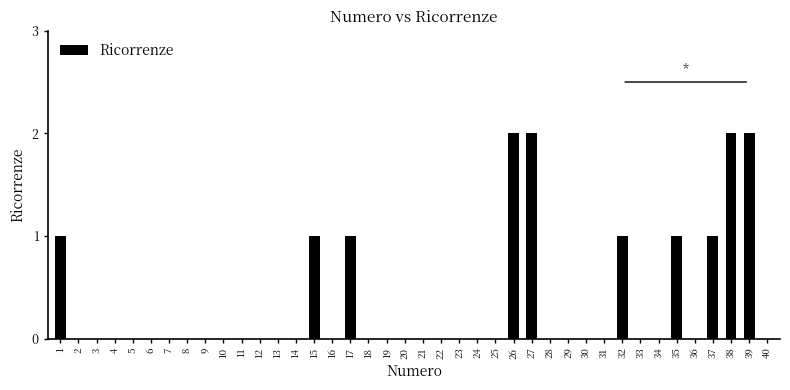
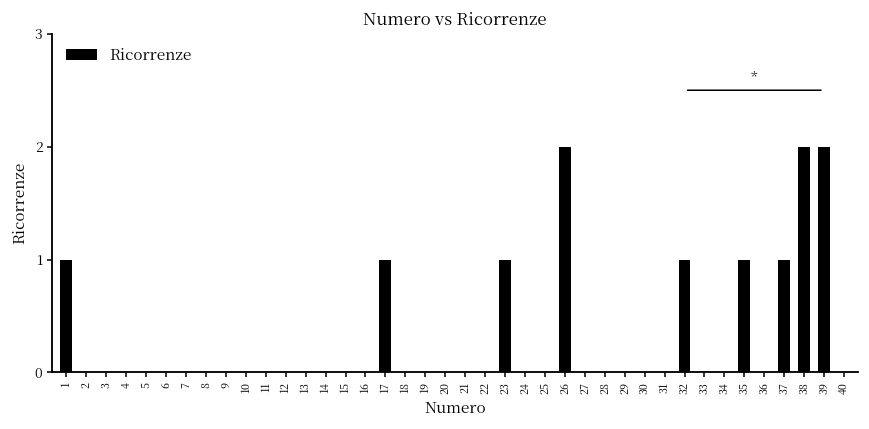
15: 1 -> 0
23: 0 -> 1
27: 2 -> 0
